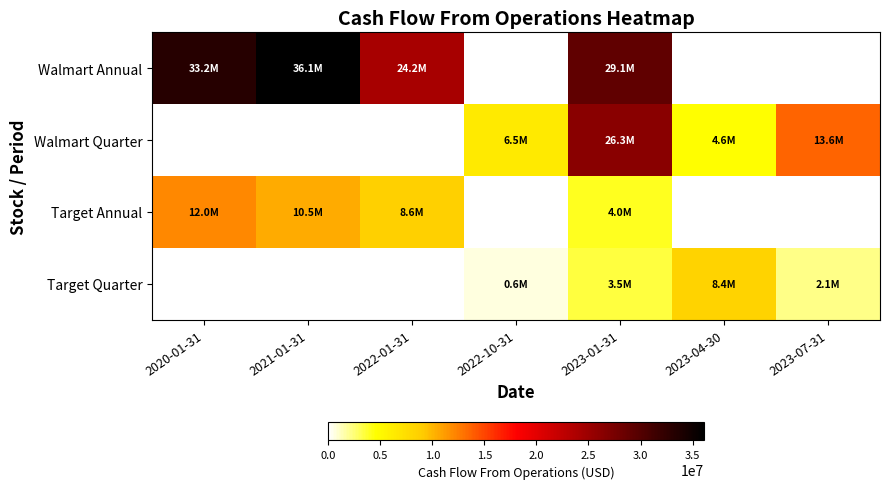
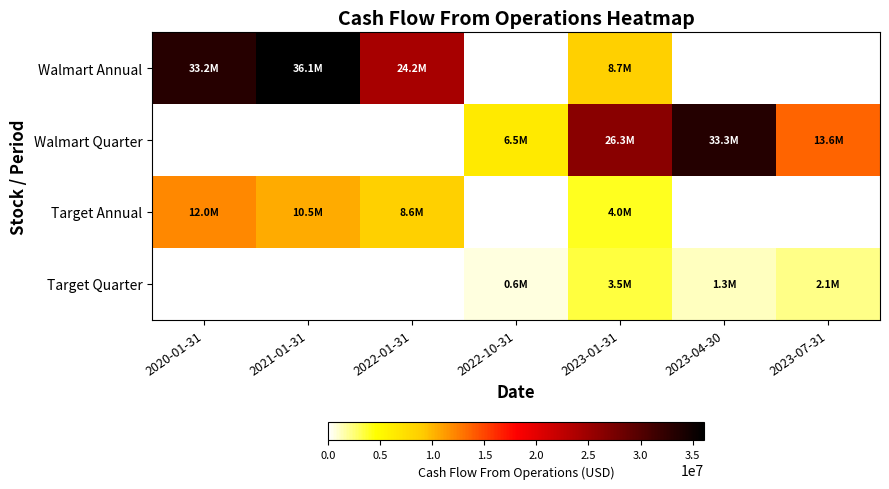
Walmart Annual, 2023-01-31: 29.1M -> 8.7M
Walmart Quarter, 2023-04-30: 4.6M -> 33.3M
Target Quarter, 2023-04-30: 8.4M -> 1.3M
